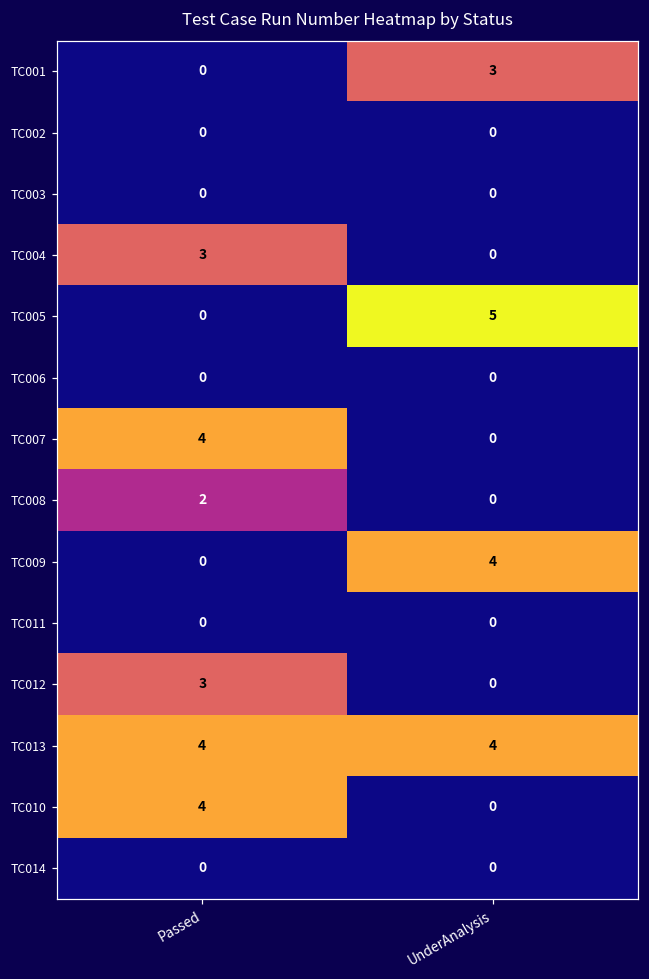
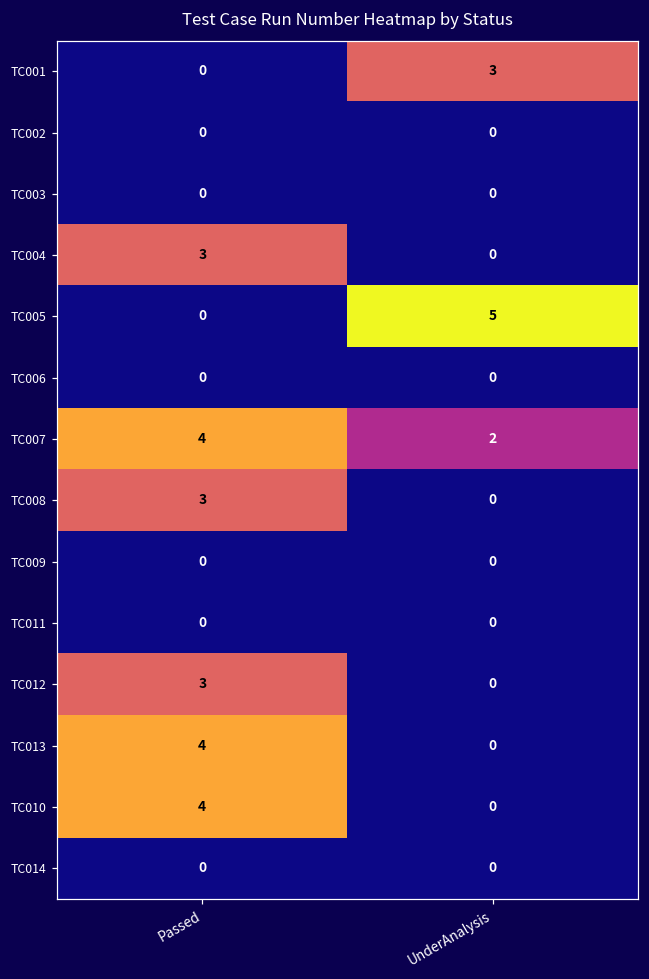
TC007, UnderAnalysis: 0 -> 2
TC008, Passed: 2 -> 3
TC009, UnderAnalysis: 4 -> 0
TC013, UnderAnalysis: 4 -> 0
